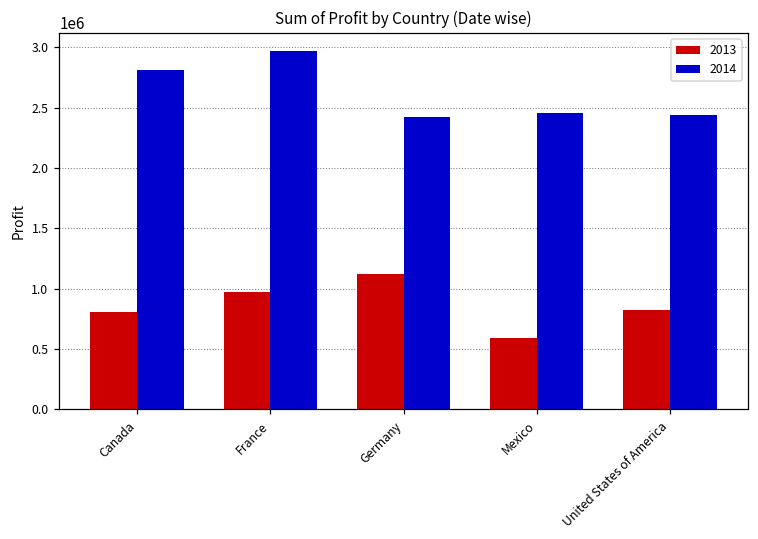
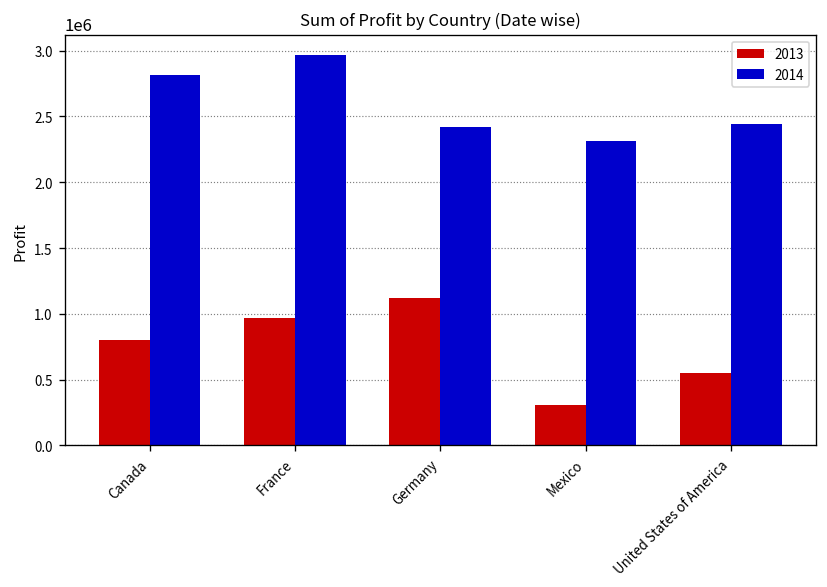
2013, Mexico: 590000 -> 310000
2014, Mexico: 2450000 -> 2310000
2013, United States of America: 820000 -> 550000
